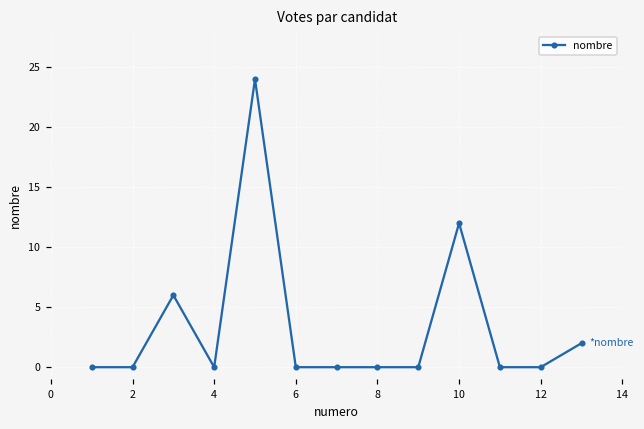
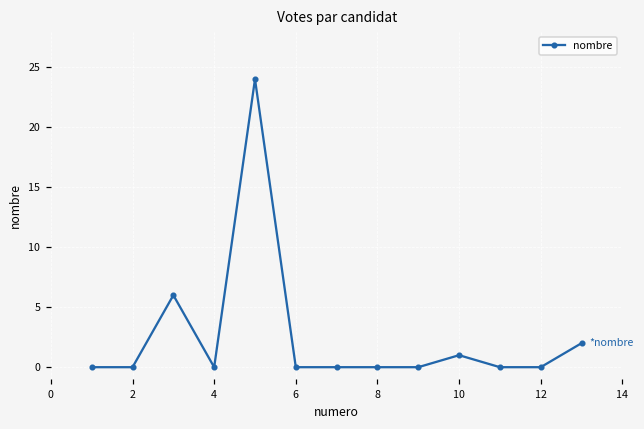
10: 12 -> 1
